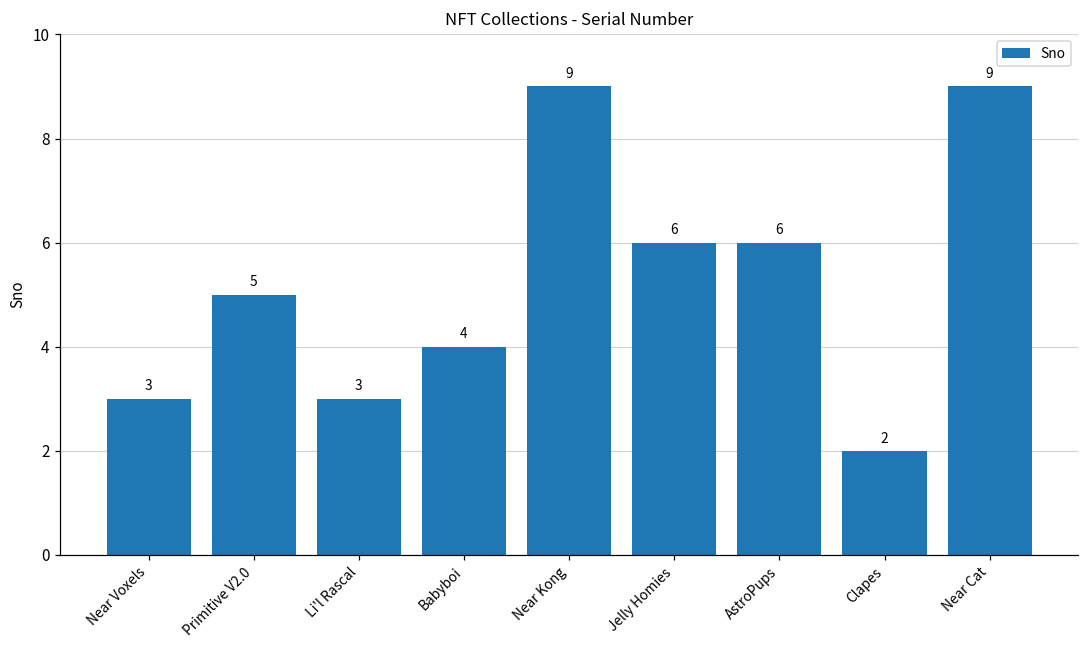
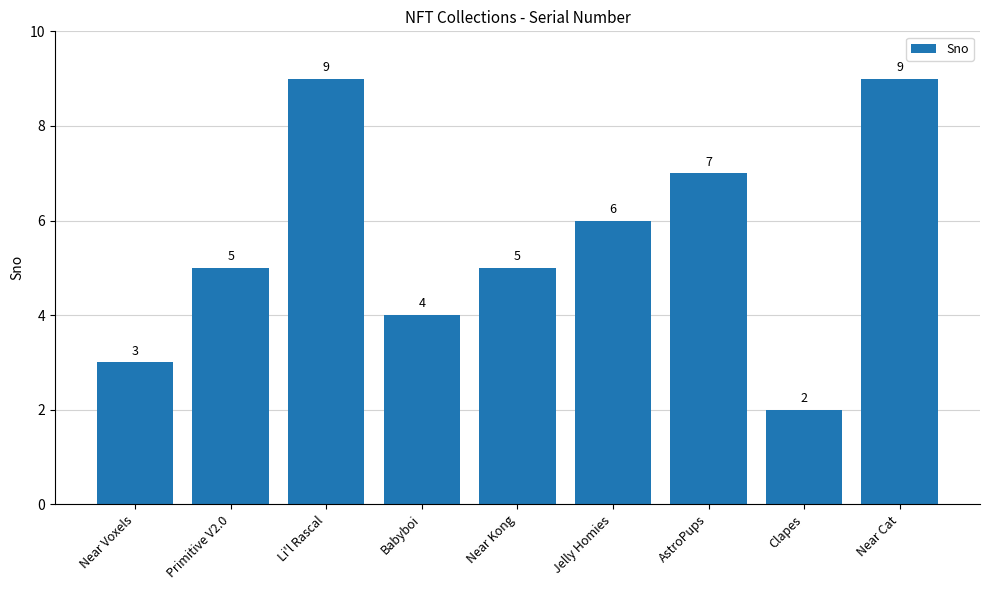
Li'l Rascal: 3 -> 9
Near Kong: 9 -> 5
AstroPups: 6 -> 7
